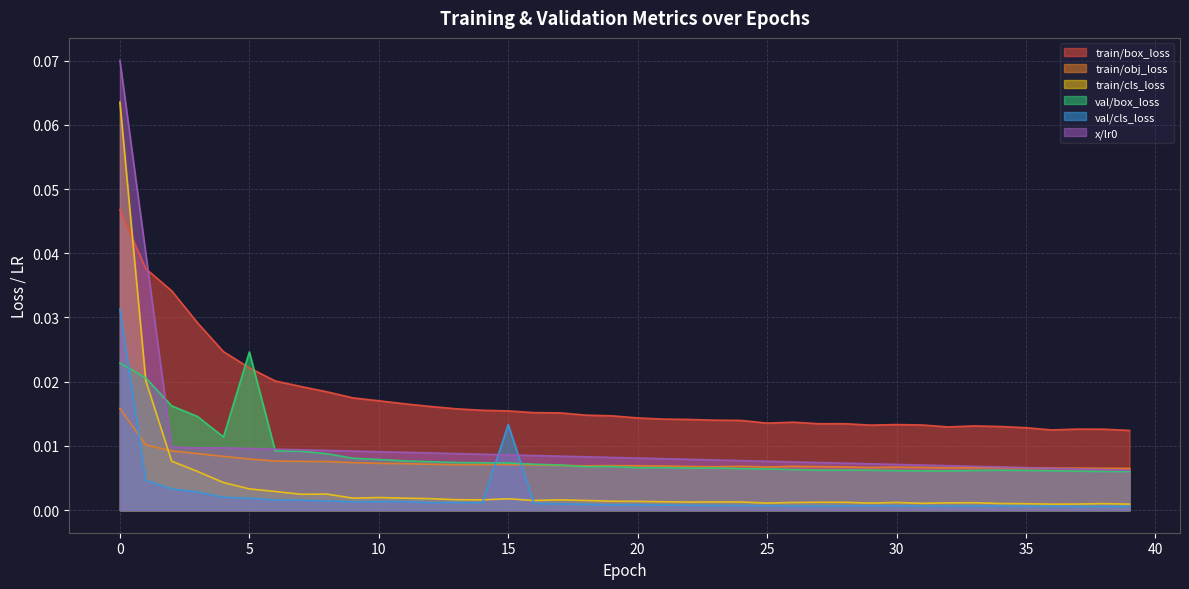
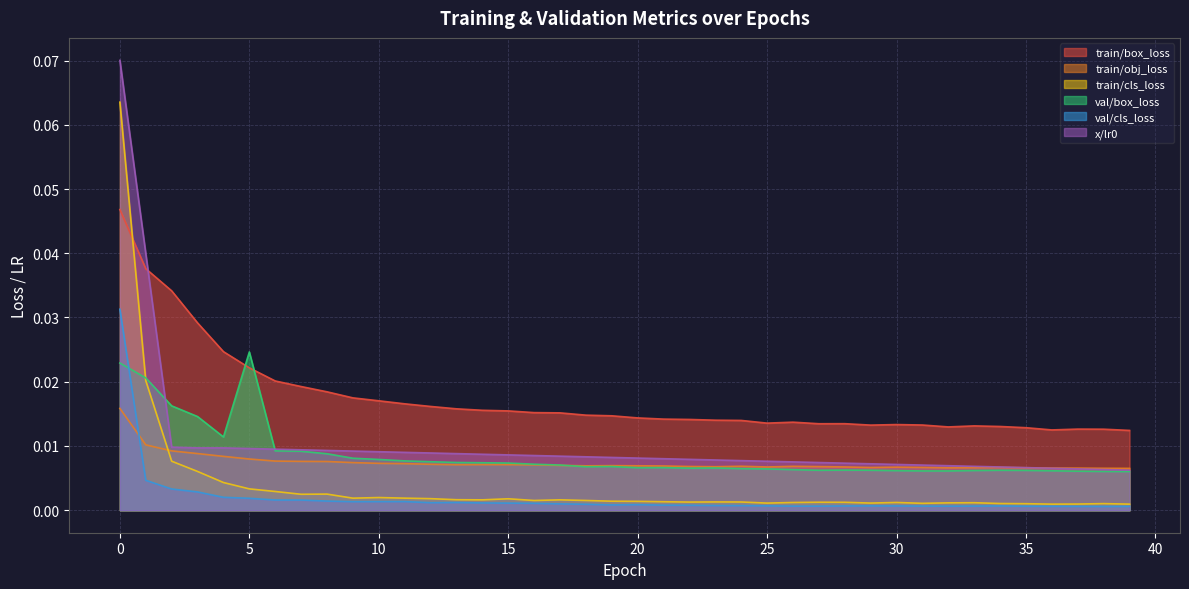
val/cls_loss, 15: 0.013 -> 0.001
